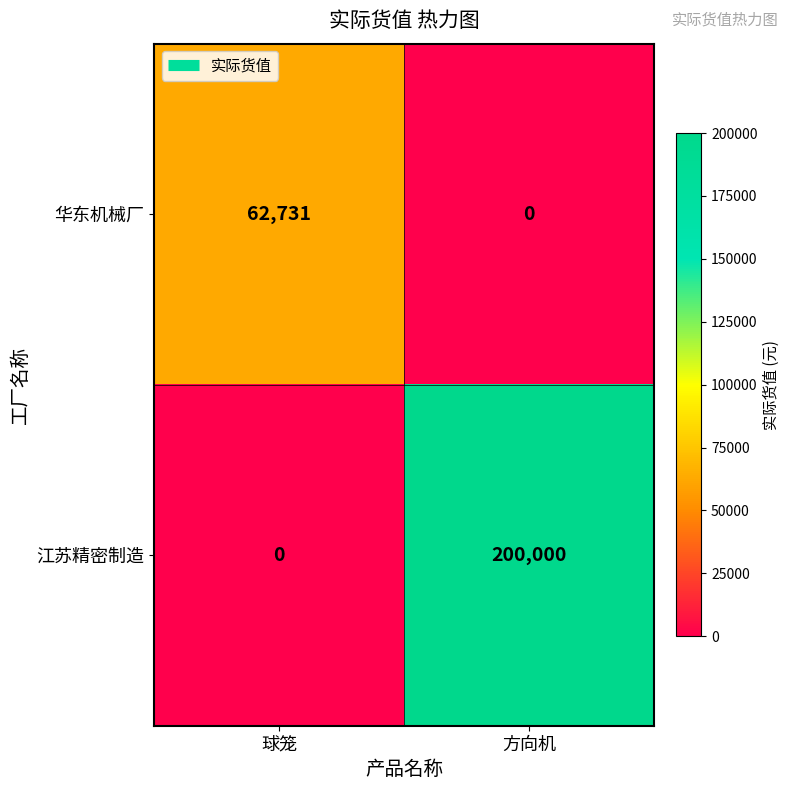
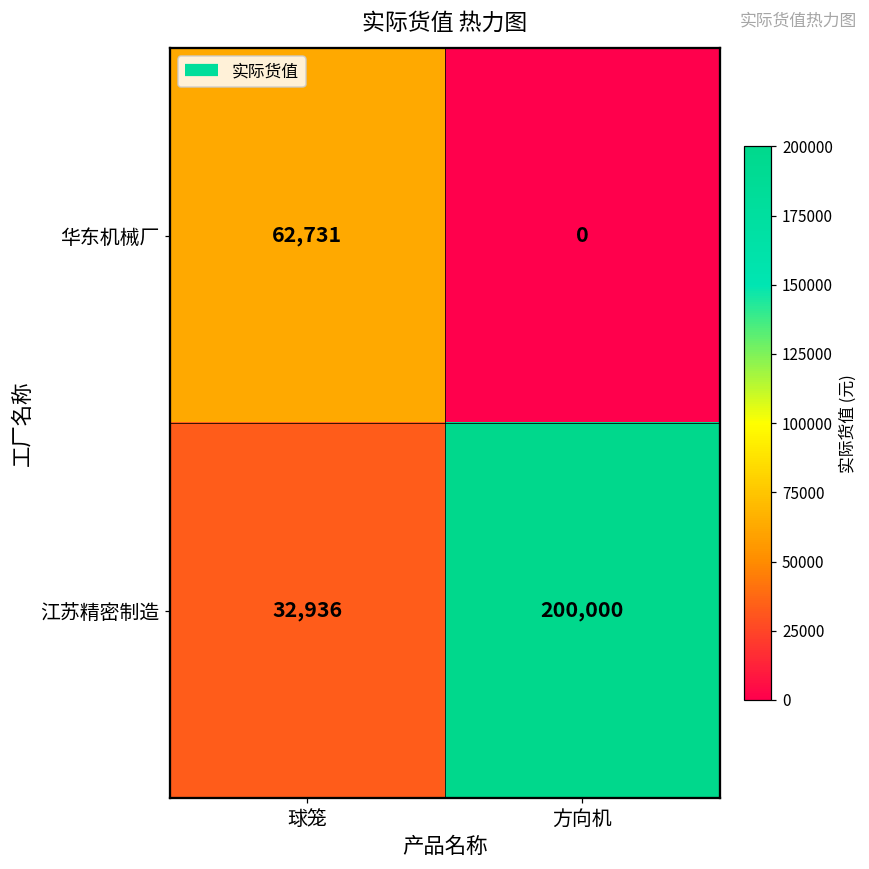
江苏精密制造, 球笼: 0 -> 32,936
